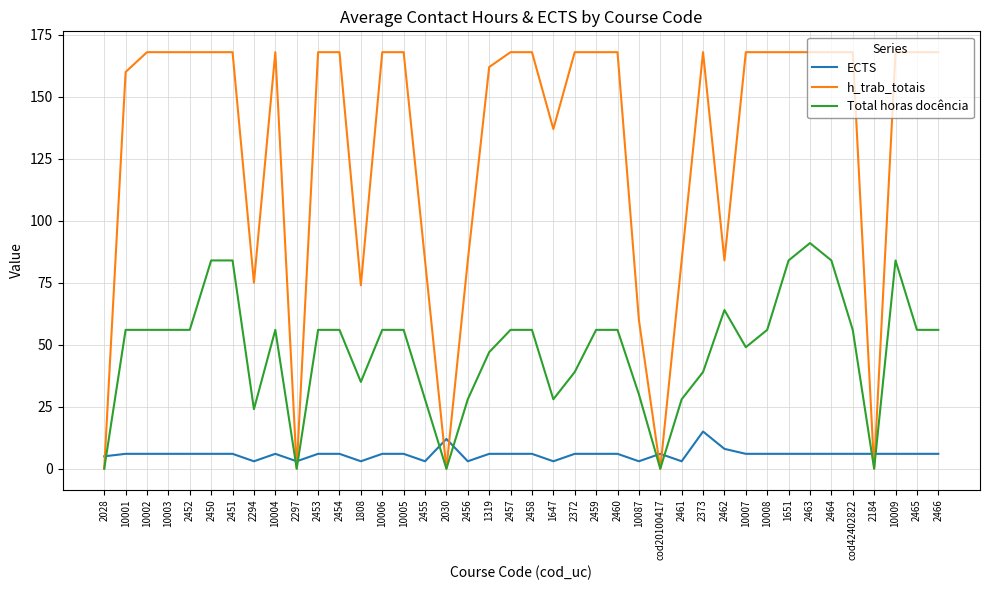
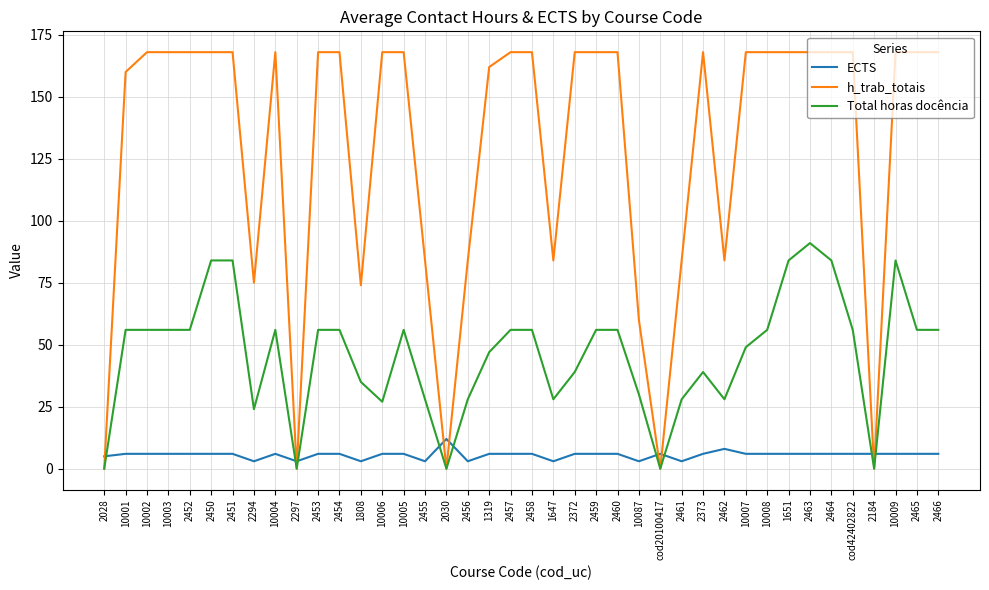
Total horas docência, 10006: 56 -> 27
h_trab_totais, 1647: 137 -> 84
ECTS, 2373: 15 -> 6
Total horas docência, 2462: 64 -> 28
